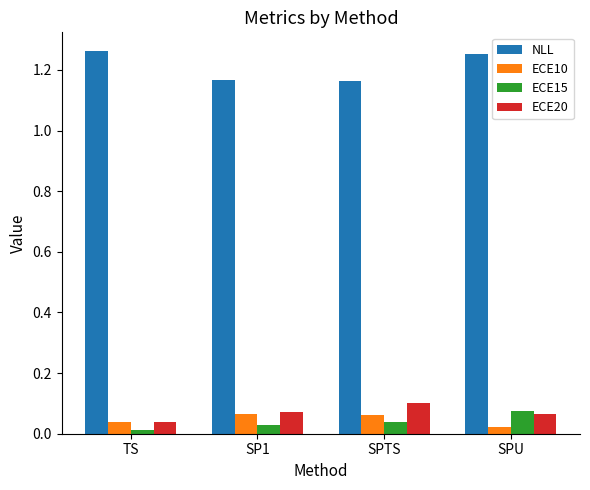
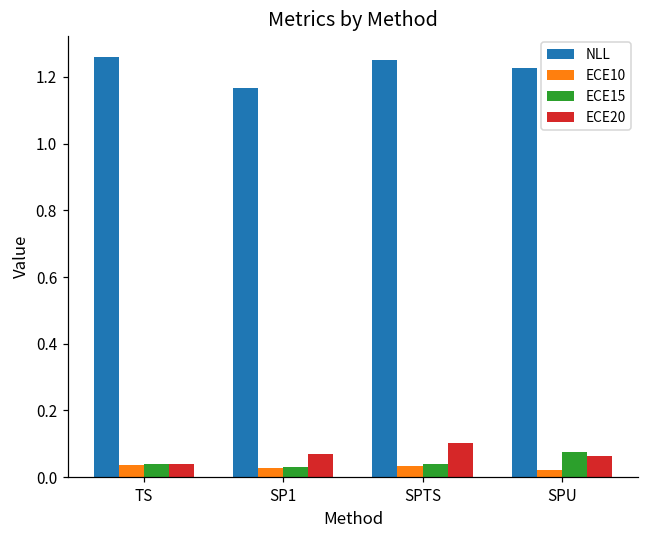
ECE15, TS: 0.01 -> 0.04
ECE10, SP1: 0.07 -> 0.03
NLL, SPTS: 1.16 -> 1.25
ECE10, SPTS: 0.06 -> 0.03
NLL, SPU: 1.25 -> 1.23
